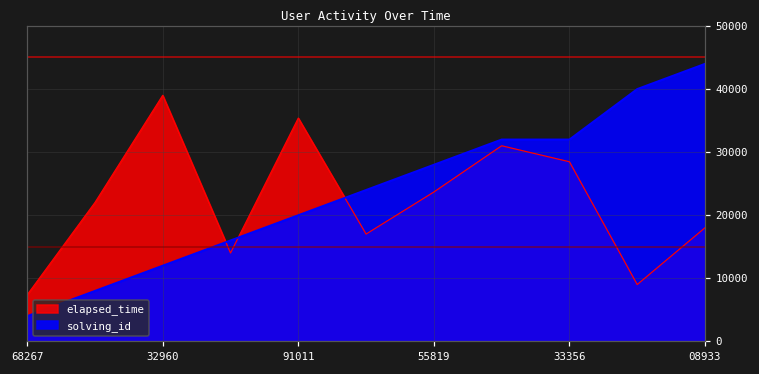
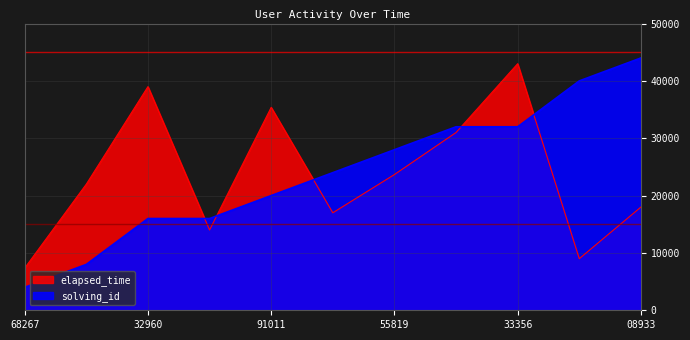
solving_id, 32960: 12000 -> 16000
elapsed_time, 33356: 28000 -> 43000
